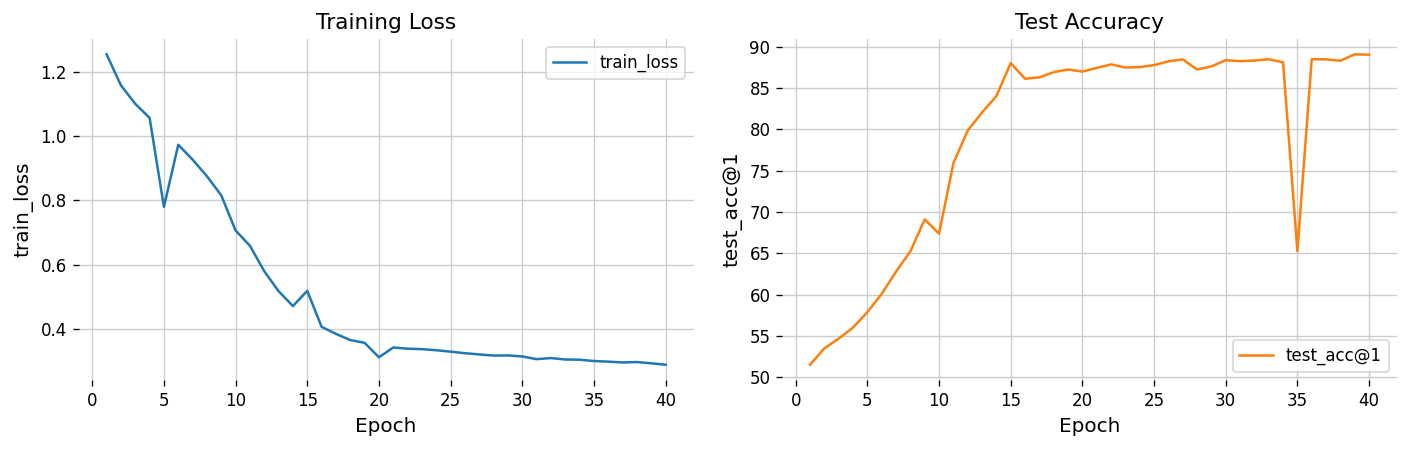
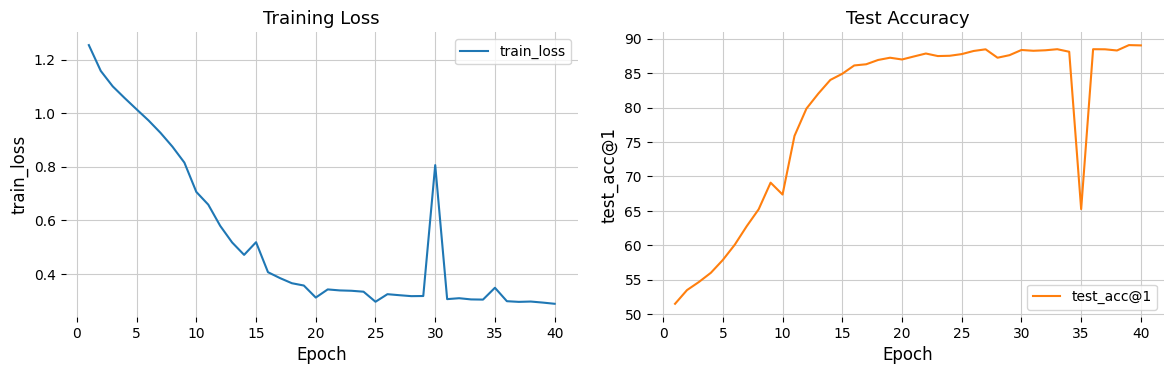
Training Loss, 5: 0.78 -> 1.01
Training Loss, 25: 0.33 -> 0.30
Training Loss, 30: 0.31 -> 0.81
Training Loss, 35: 0.30 -> 0.35
Test Accuracy, 15: 88 -> 85
